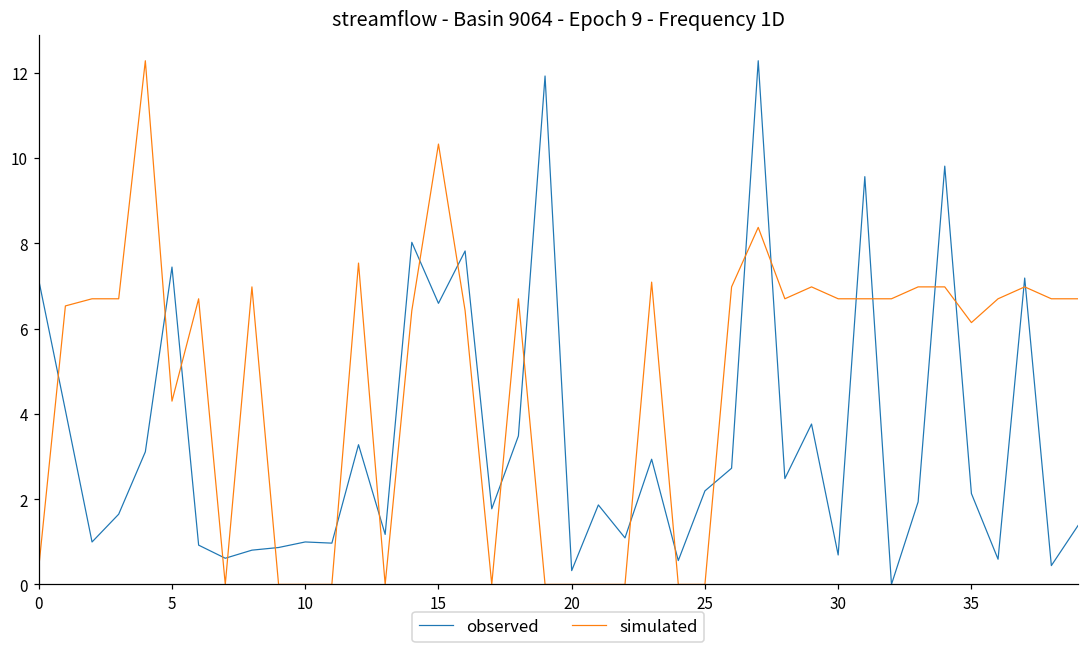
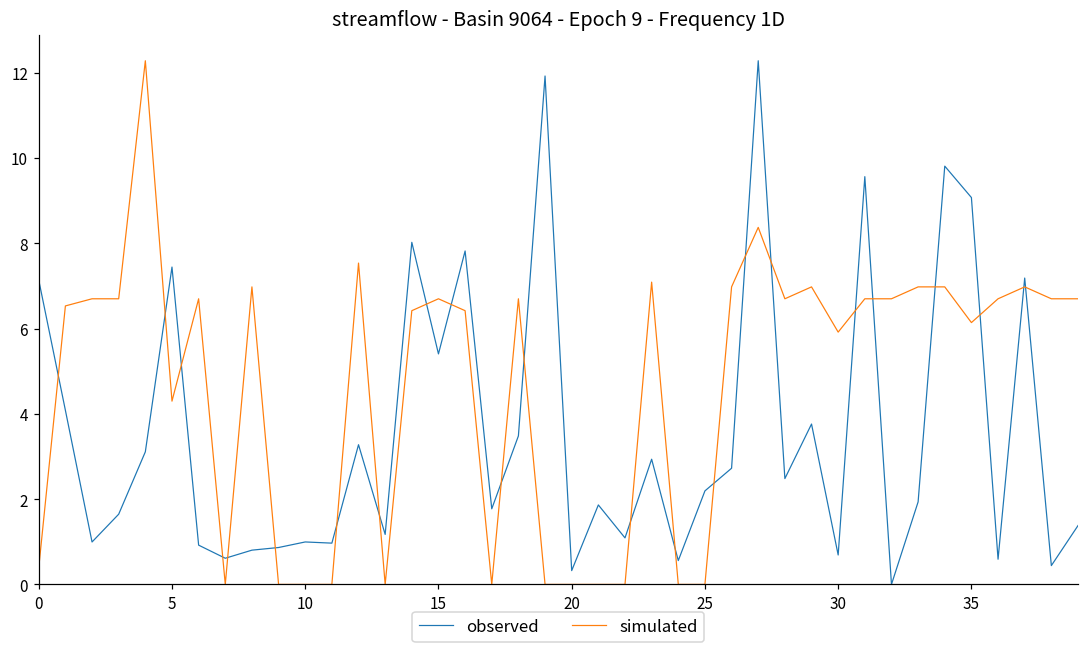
observed, 15: 6.6 -> 5.4
simulated, 15: 10.3 -> 6.7
simulated, 30: 6.7 -> 5.9
observed, 35: 2.1 -> 9.1
